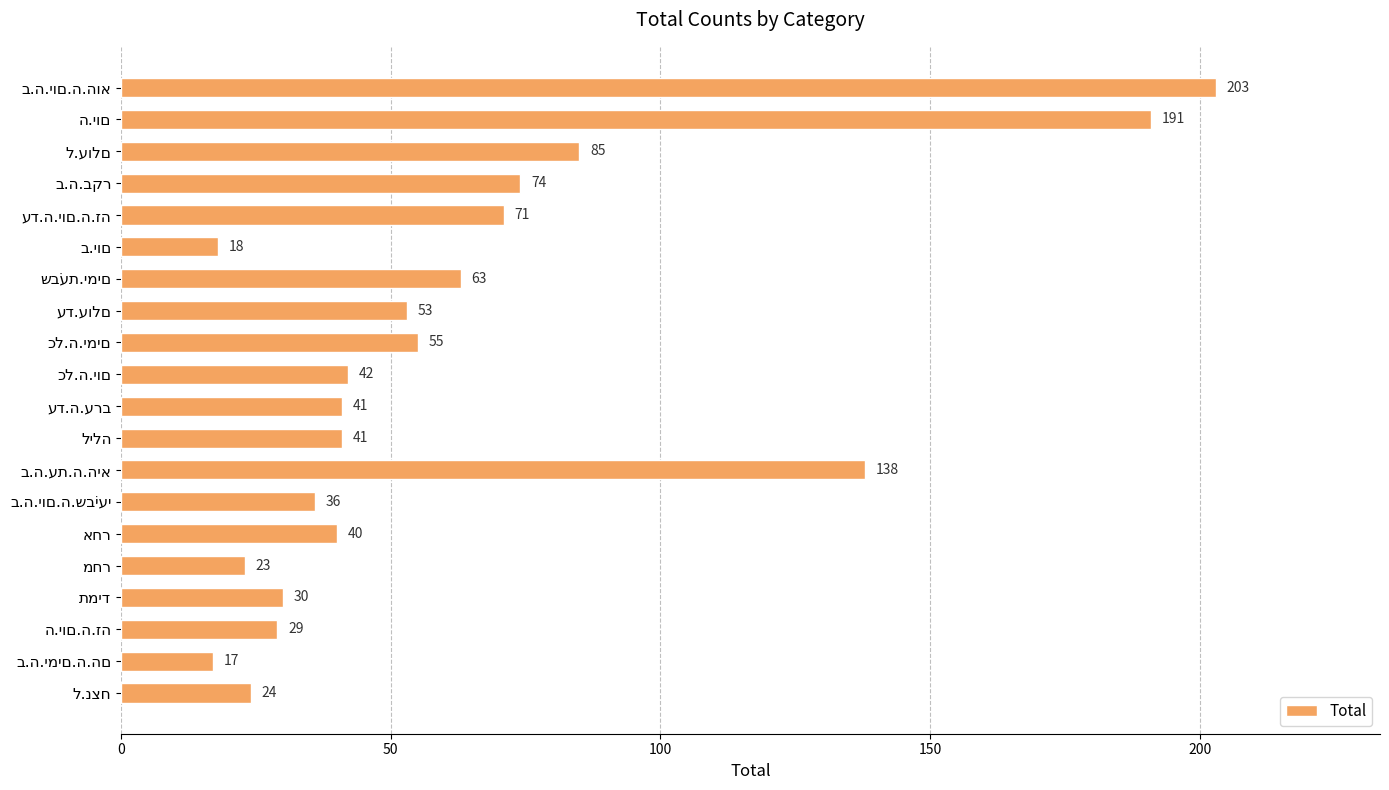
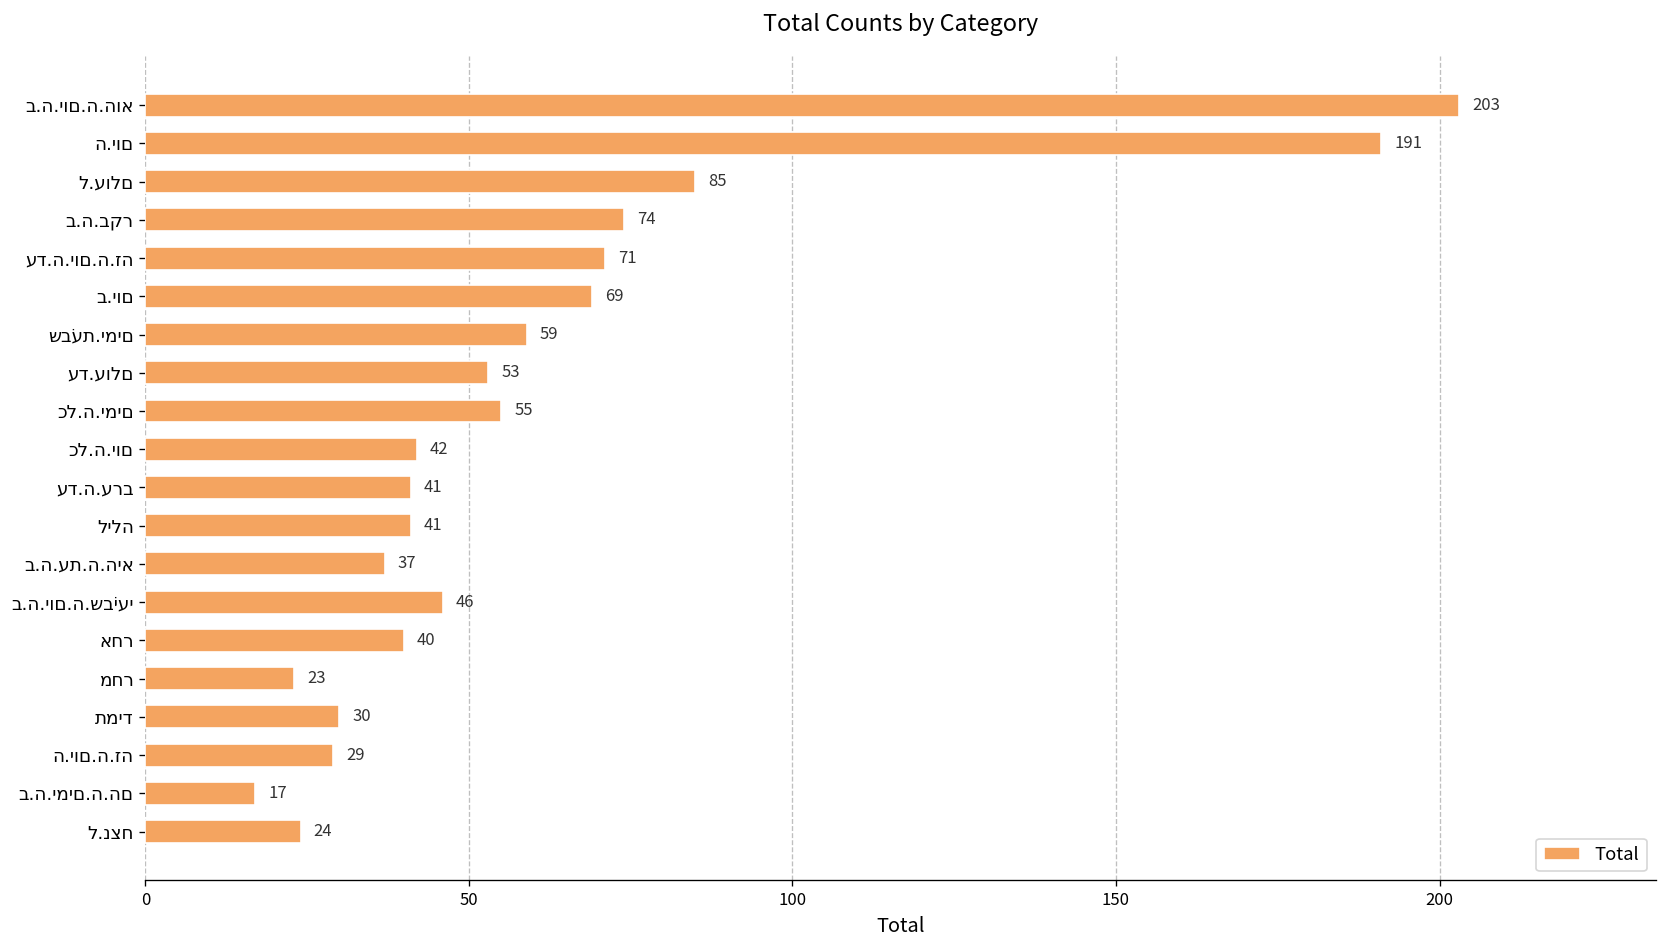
ב.יום: 18 -> 69
שׁבעת.ימים: 63 -> 59
ב.ה.עת.ה.היא: 138 -> 37
ב.ה.יום.ה.שׁביעי: 36 -> 46
